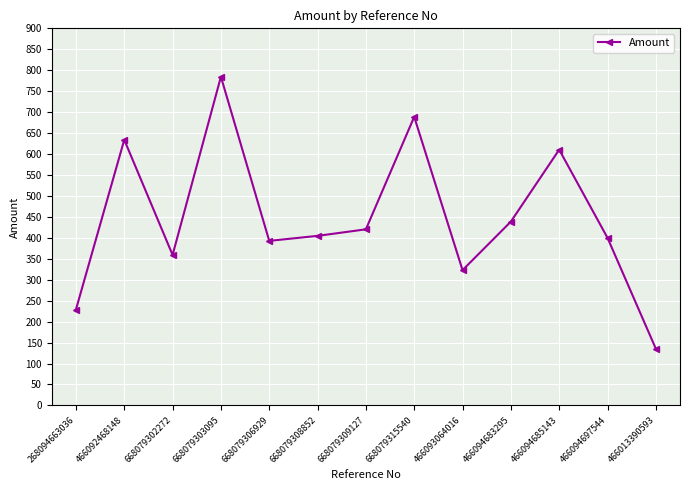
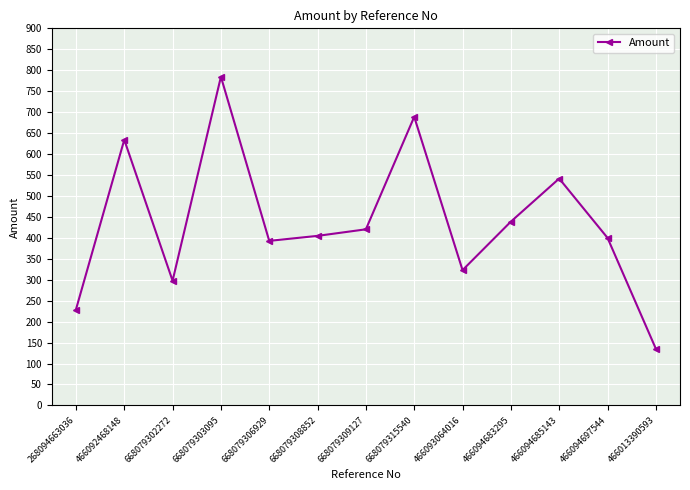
668079302272: 360 -> 300
466094685143: 610 -> 540
